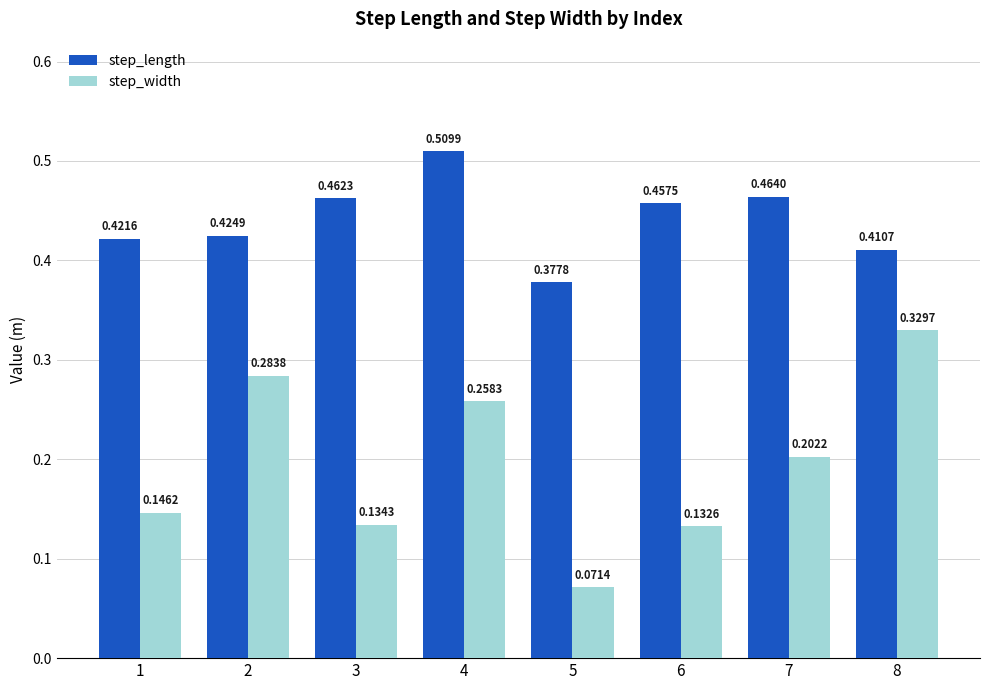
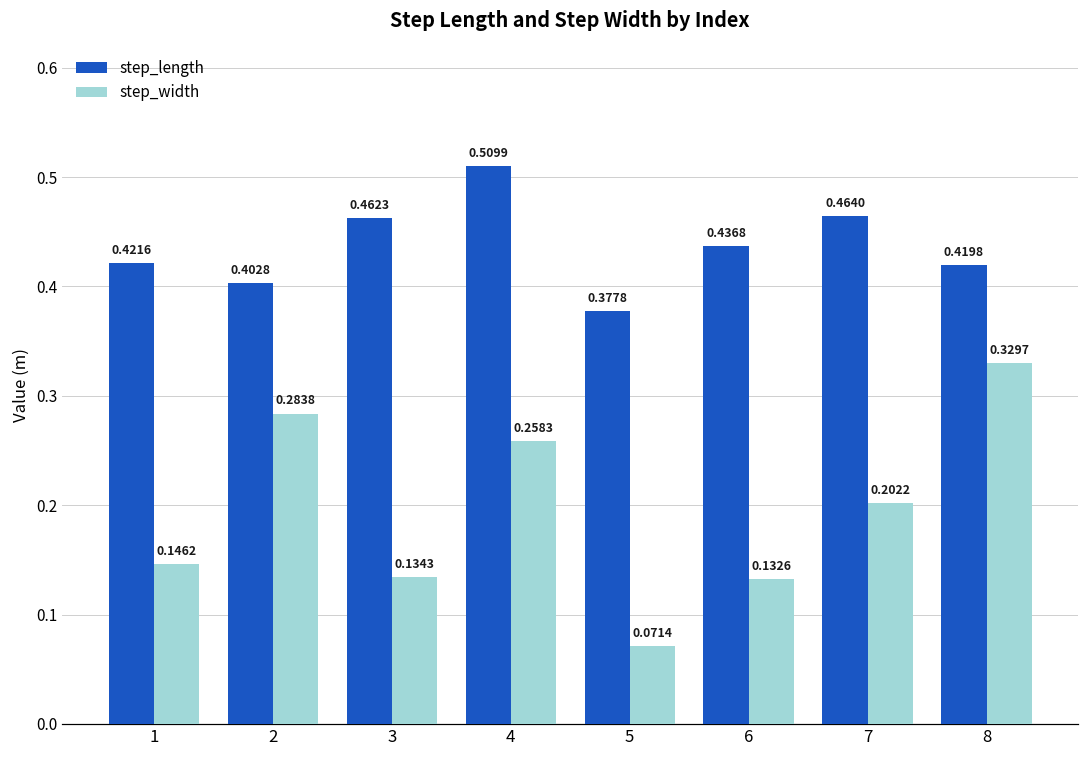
step_length, 2: 0.4249 -> 0.4028
step_length, 6: 0.4575 -> 0.4368
step_length, 8: 0.4107 -> 0.4198
